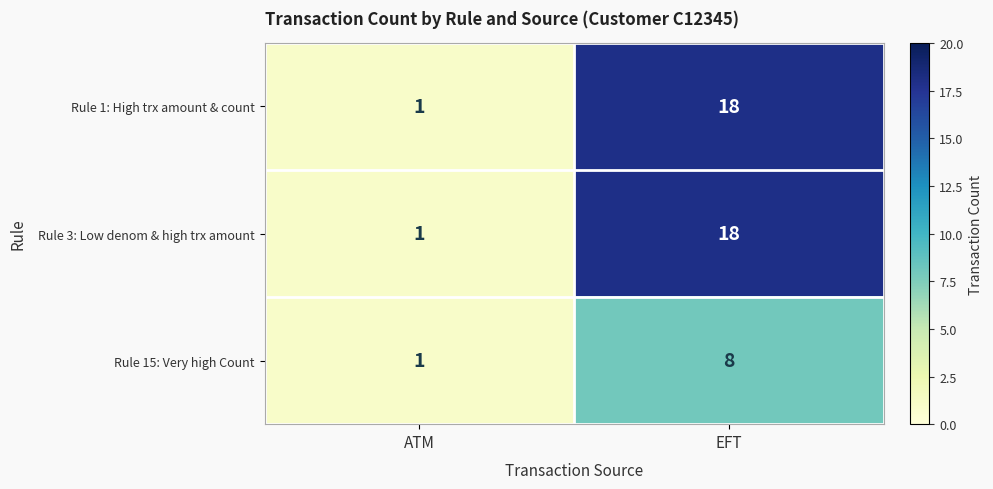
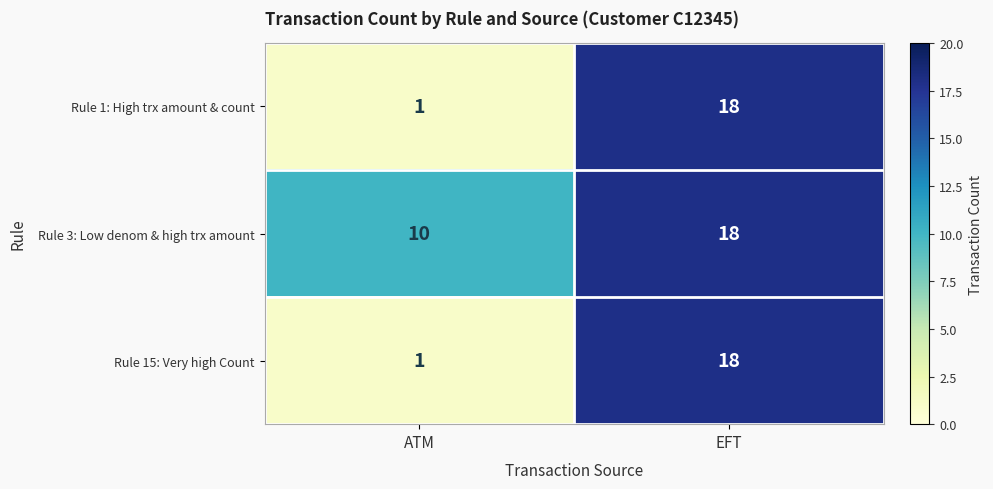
Rule 3: Low denom & high trx amount, ATM: 1 -> 10
Rule 15: Very high Count, EFT: 8 -> 18
